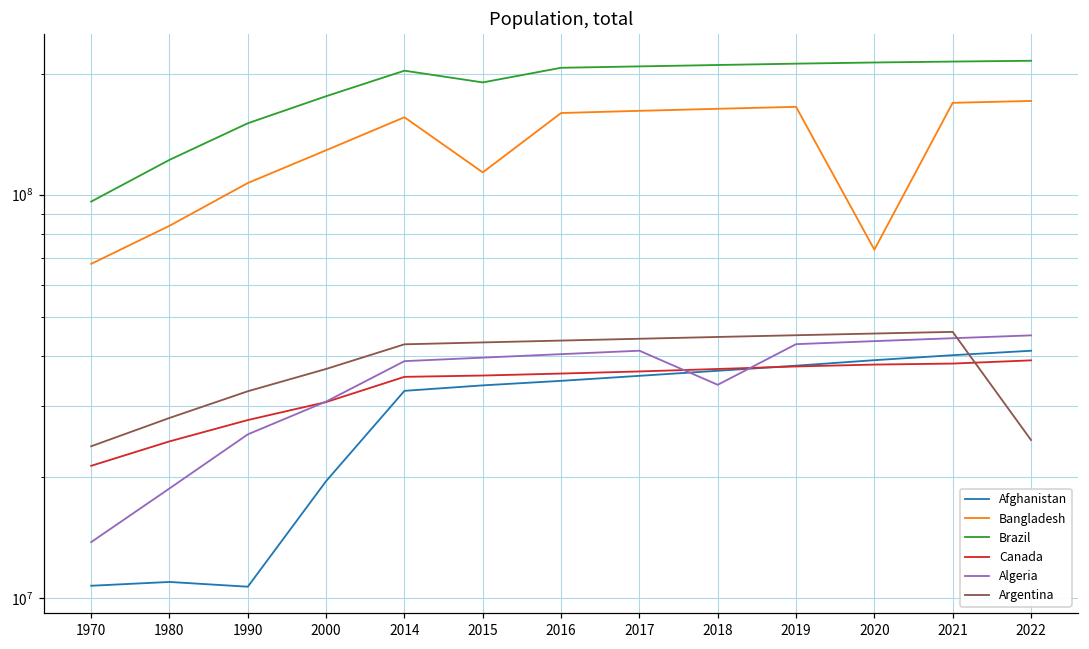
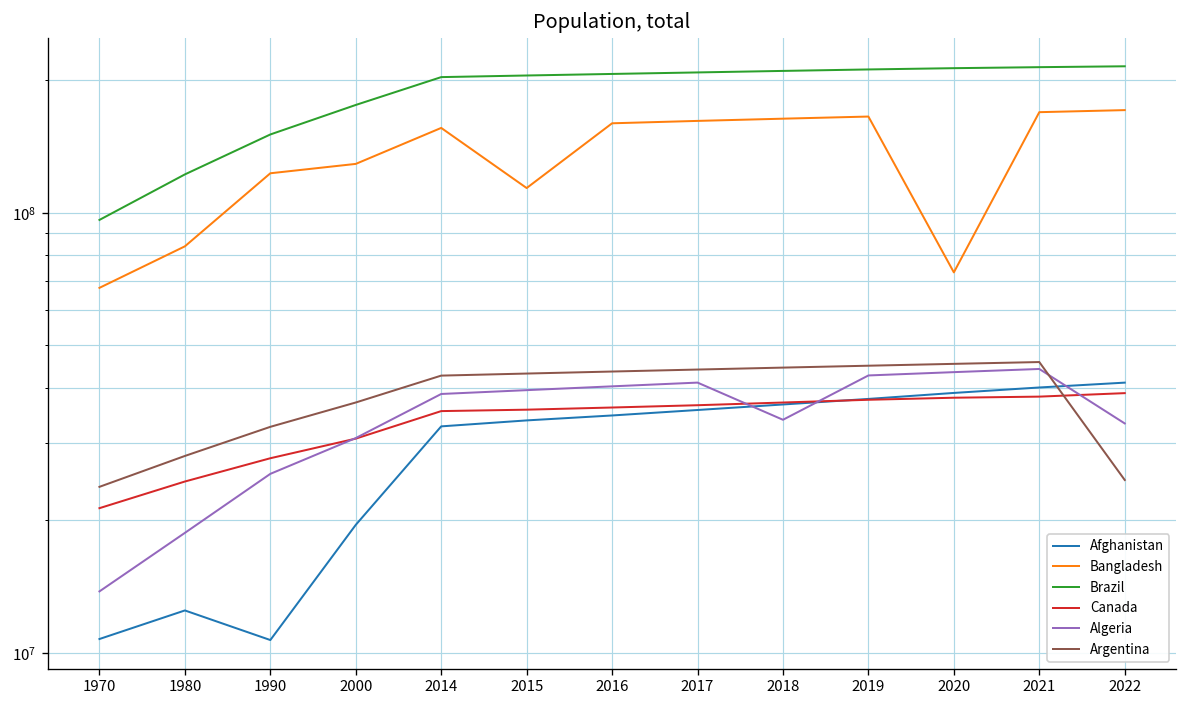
Afghanistan, 1980: 11000000 -> 12500000
Bangladesh, 1990: 107000000 -> 123000000
Brazil, 2015: 190000000 -> 210000000
Algeria, 2022: 45000000 -> 33000000
